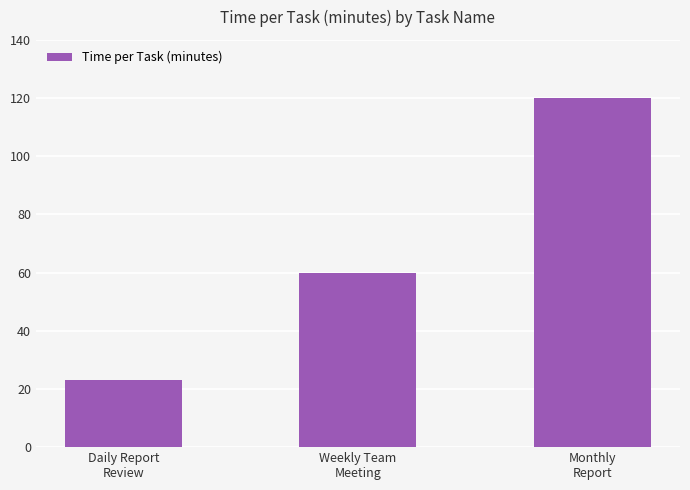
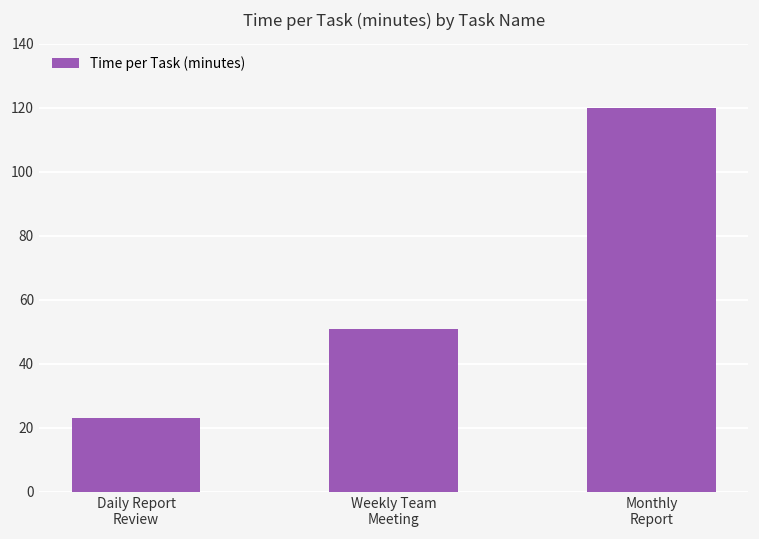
Weekly Team Meeting: 60 -> 51
